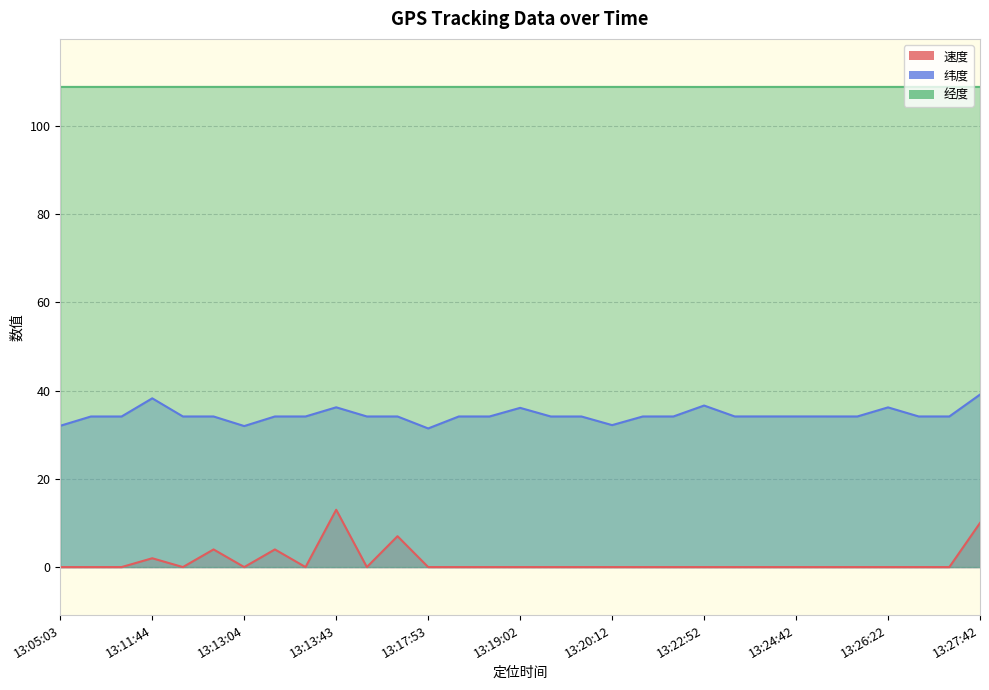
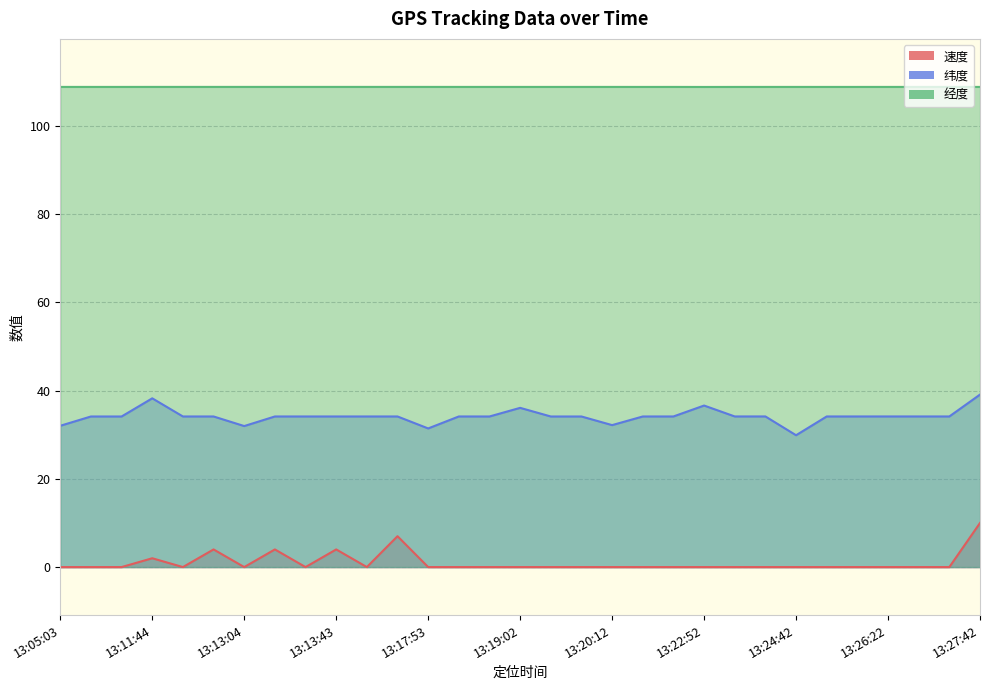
速度, 13:13:43: 13 -> 4
纬度, 13:13:43: 36 -> 34
纬度, 13:24:42: 34 -> 30
纬度, 13:26:22: 36 -> 34
